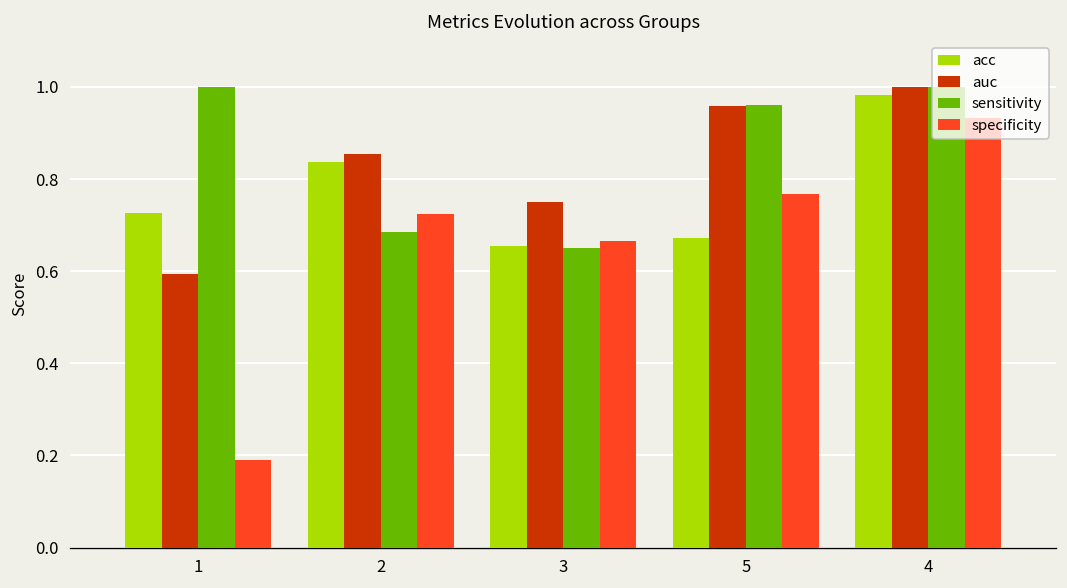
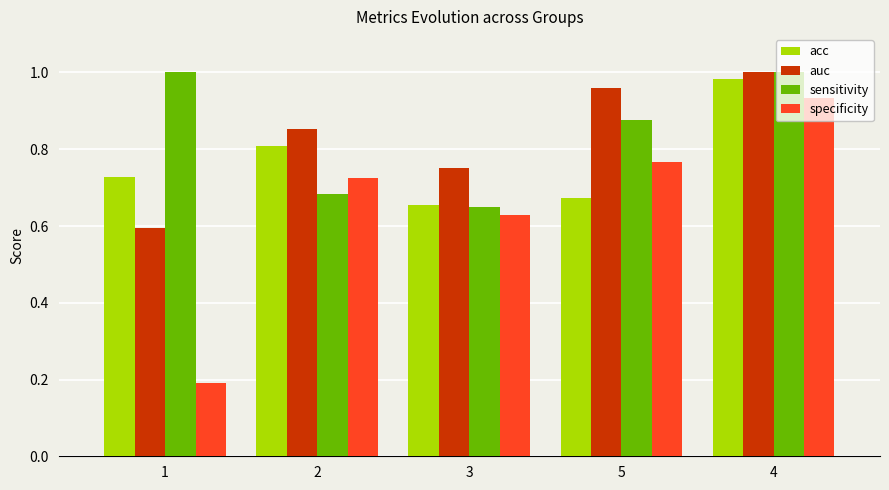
acc, 2: 0.84 -> 0.81
specificity, 3: 0.67 -> 0.63
sensitivity, 5: 0.96 -> 0.88
